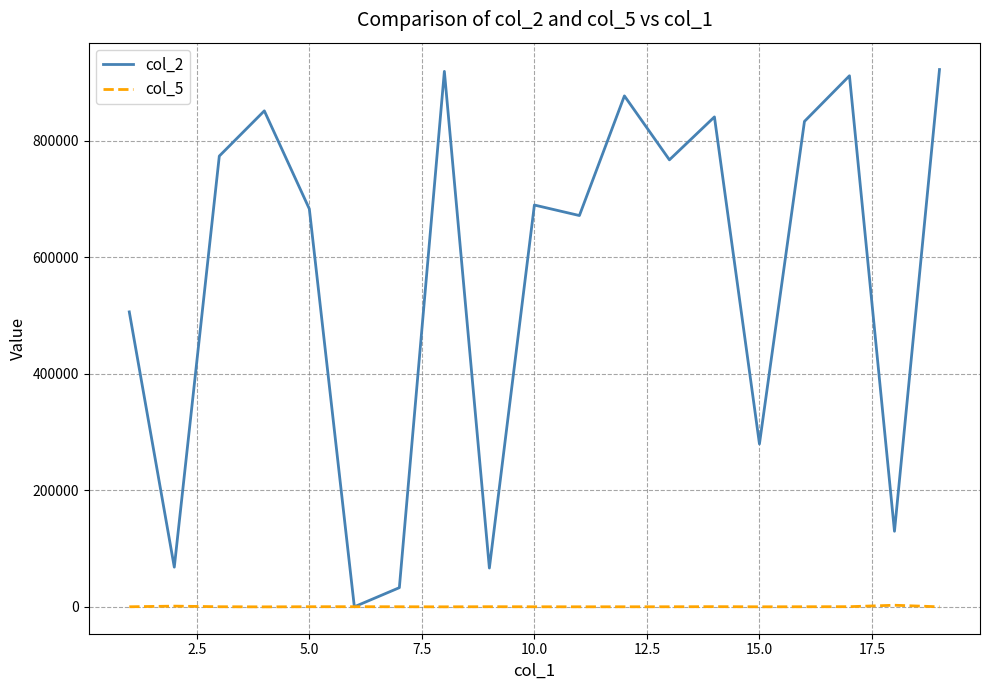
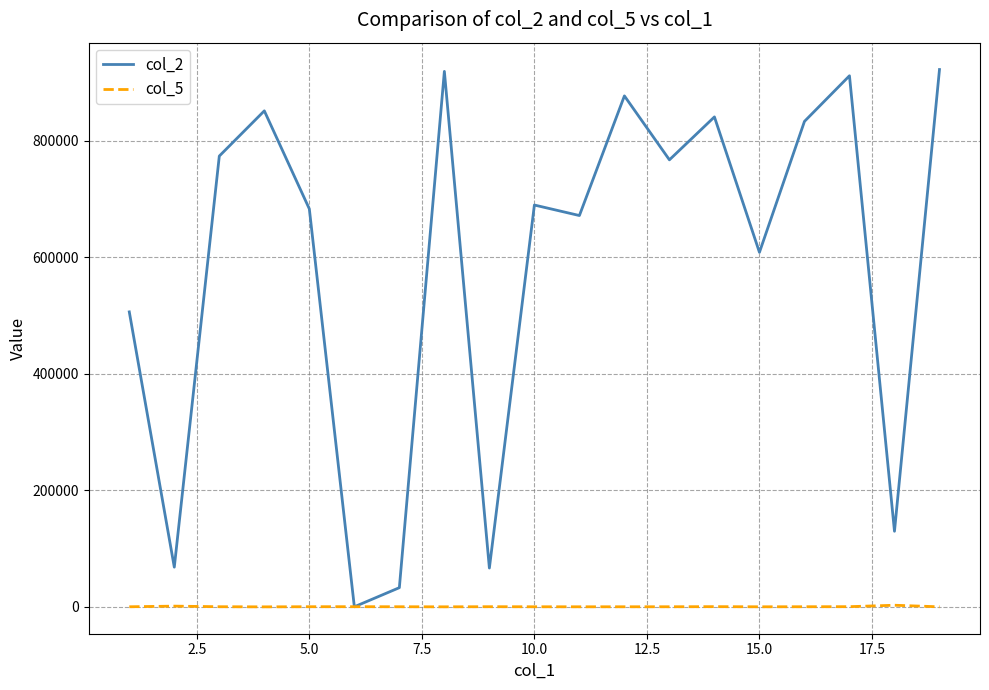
col_2, 15.0: 280000 -> 610000
